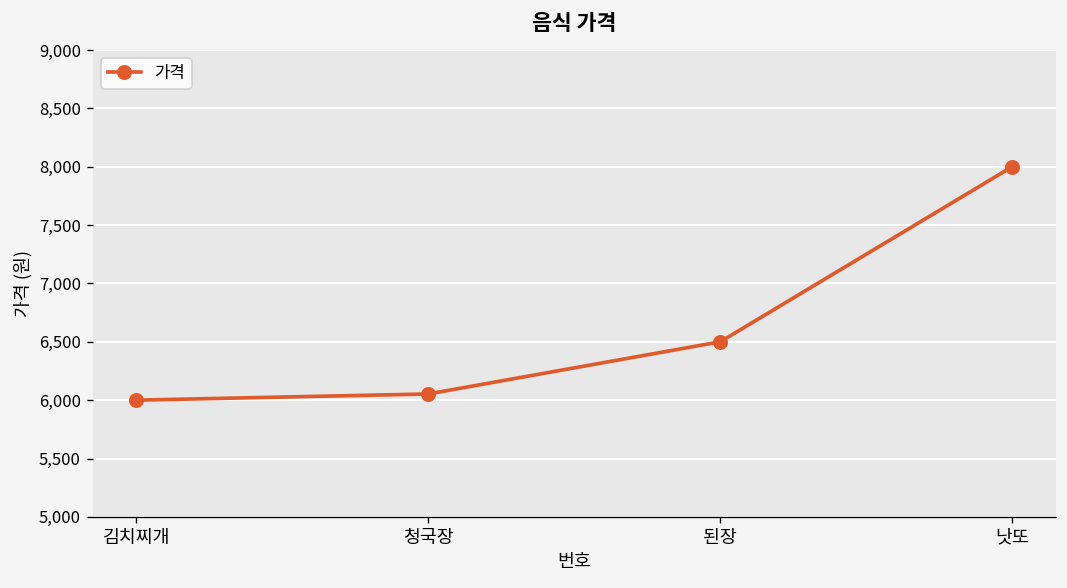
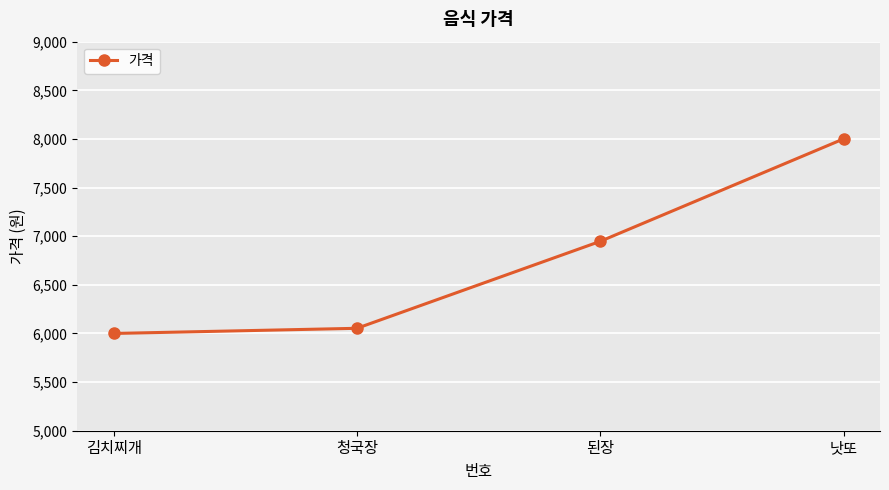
된장: 6,500 -> 6,900
